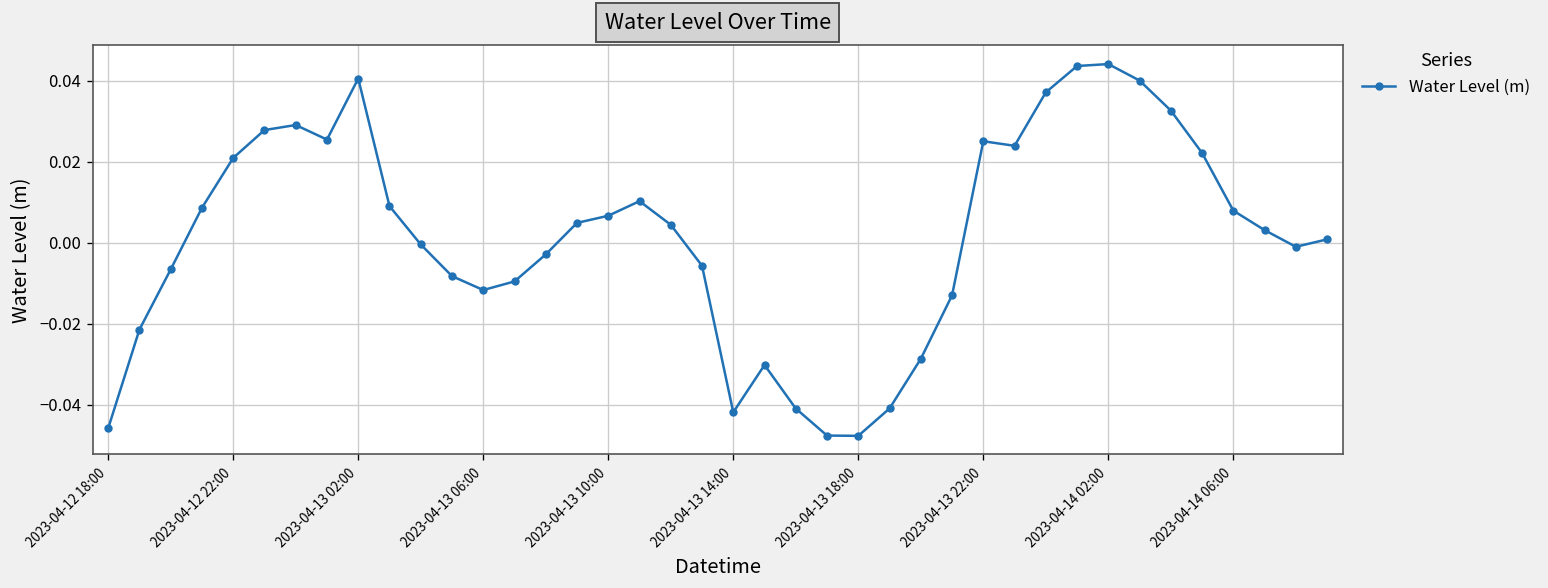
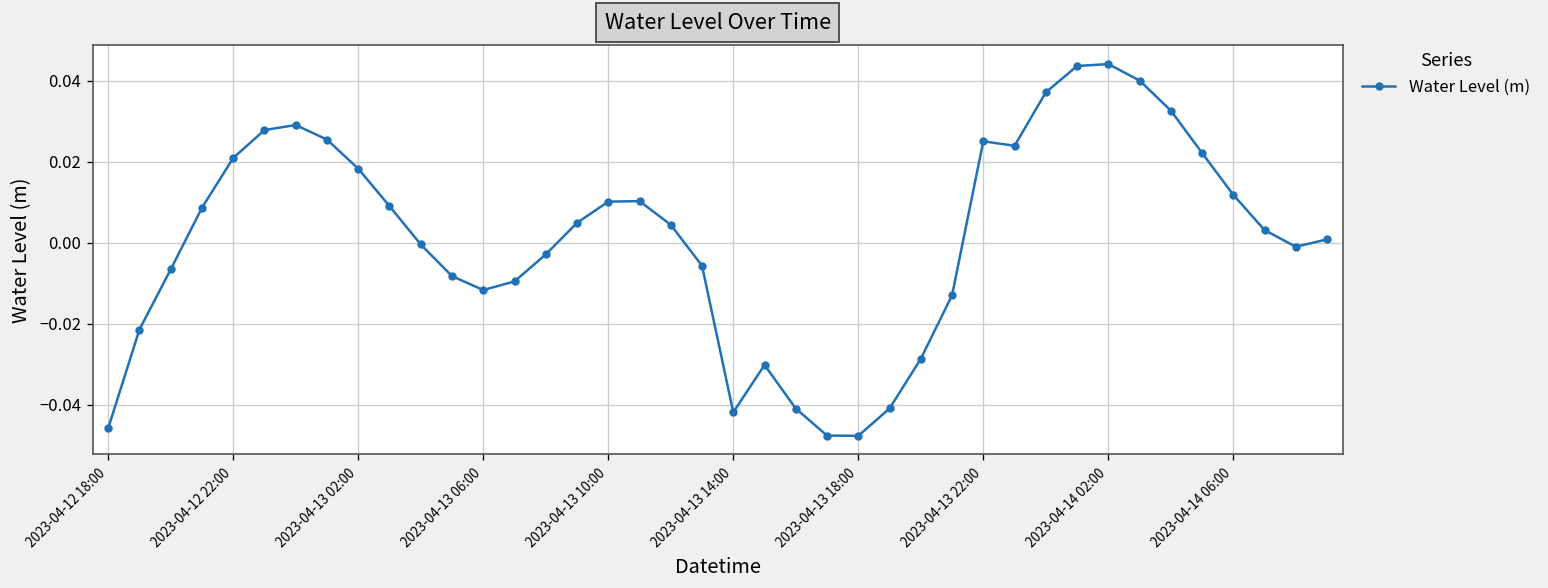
2023-04-13 02:00: 0.041 -> 0.018
2023-04-13 10:00: 0.007 -> 0.010
2023-04-14 06:00: 0.008 -> 0.012
